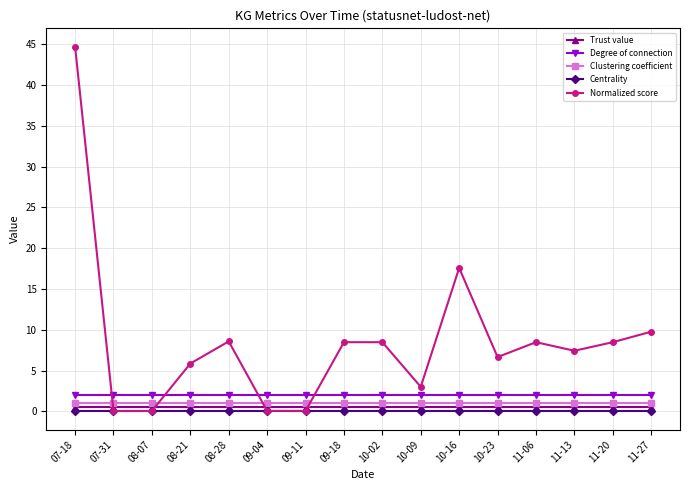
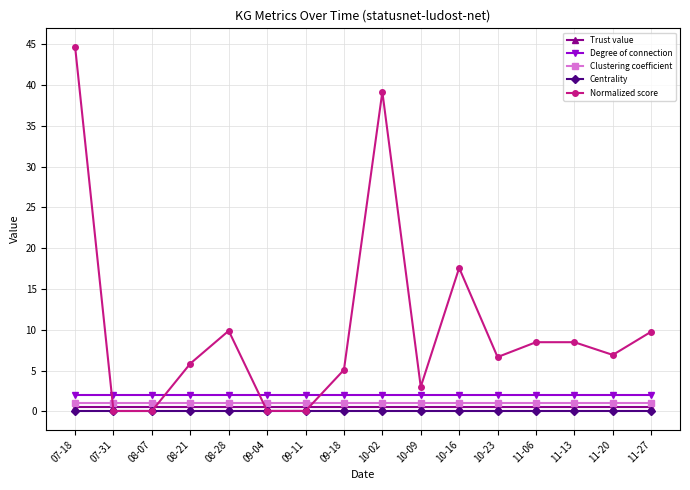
Normalized score, 08-28: 9 -> 10
Normalized score, 09-18: 8 -> 5
Normalized score, 10-02: 8 -> 39
Normalized score, 11-13: 7 -> 8
Normalized score, 11-20: 8 -> 7
